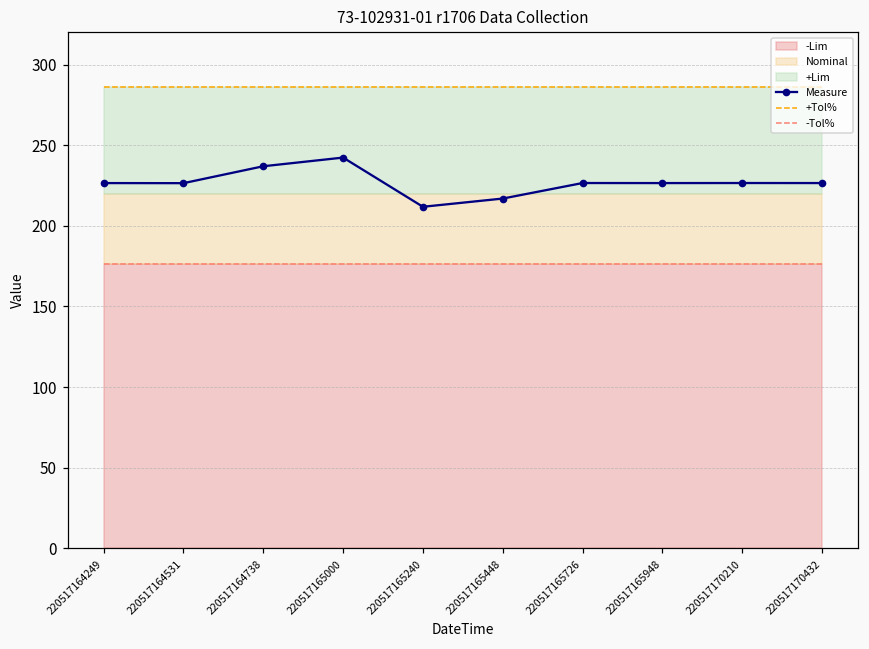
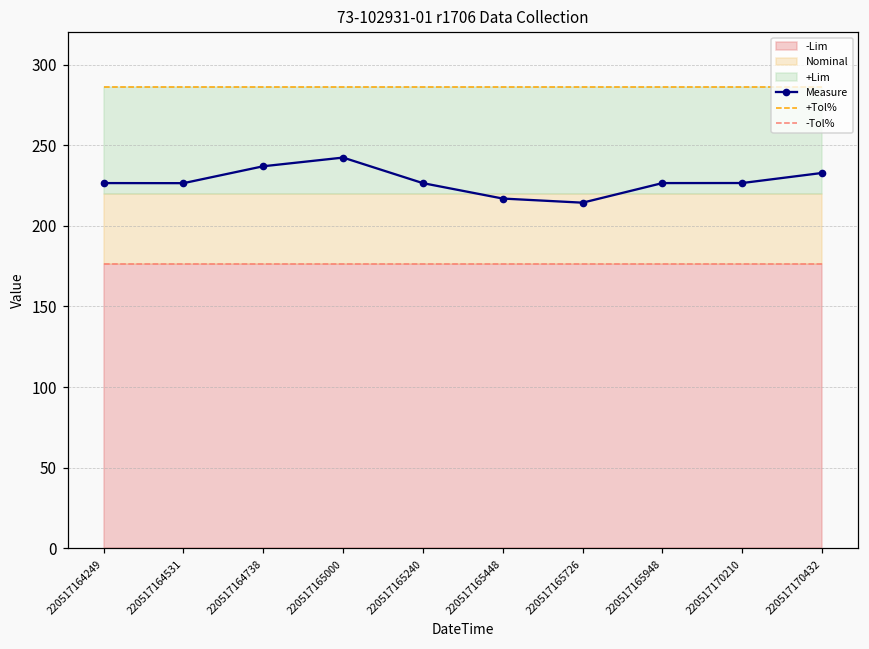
Measure, 220517165240: 212 -> 226
Measure, 220517165726: 227 -> 214
Measure, 220517170432: 226 -> 233
